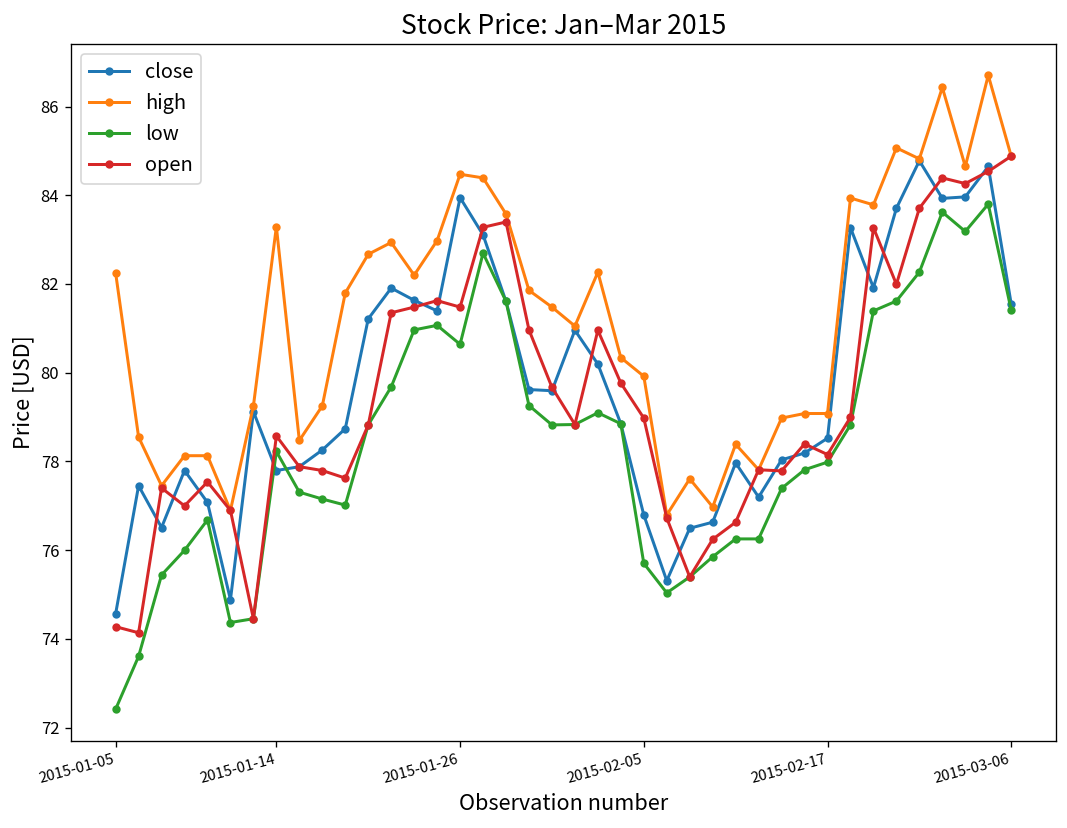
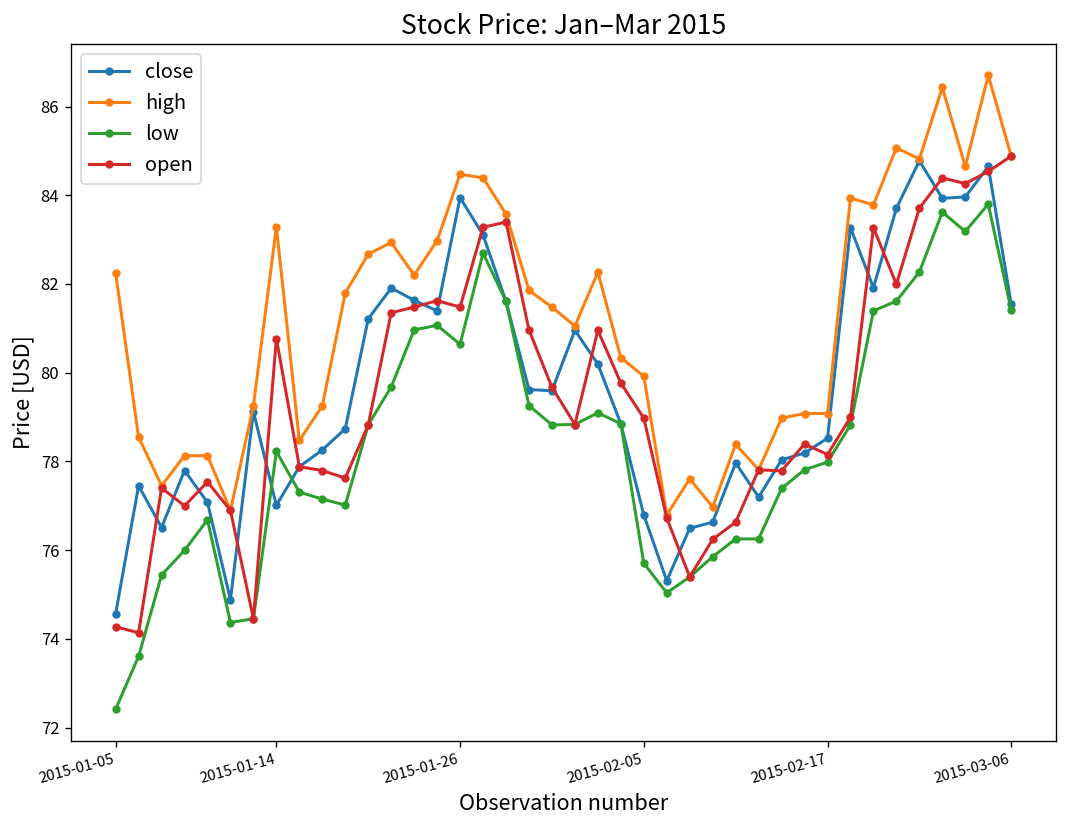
close, 2015-01-14: 77.8 -> 77.0
open, 2015-01-14: 78.6 -> 80.8
